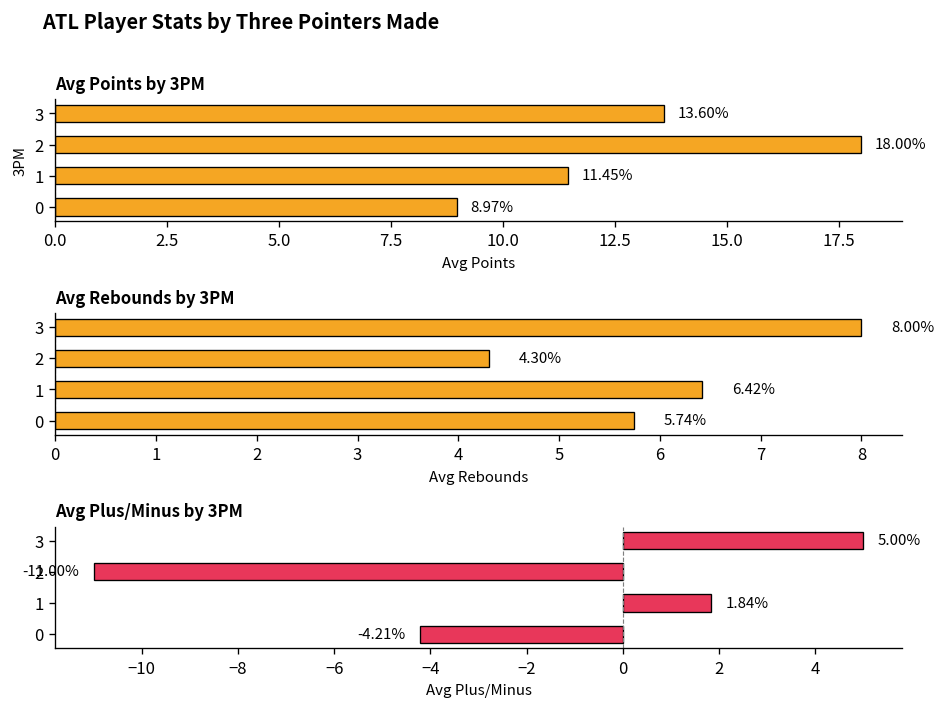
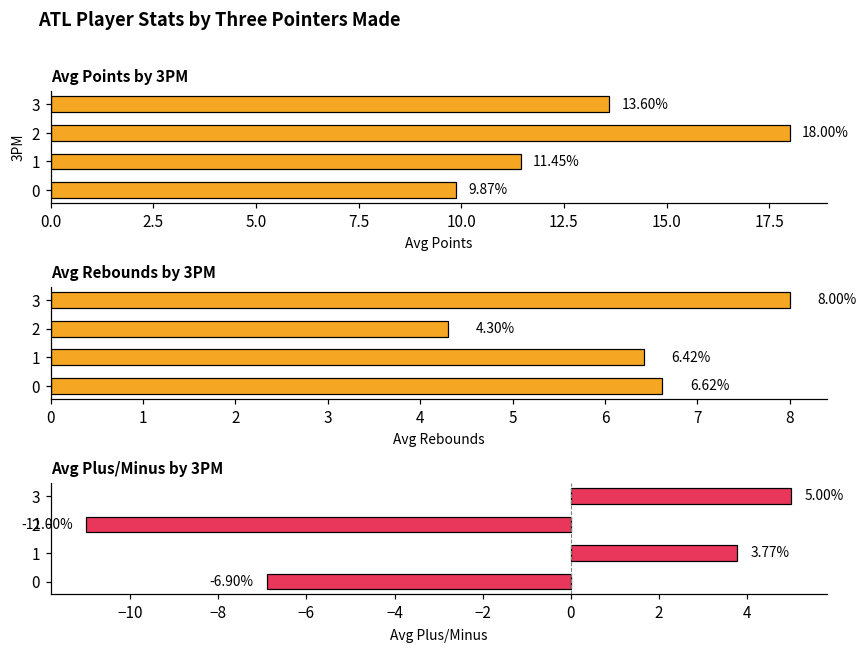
Avg Points by 3PM, 0: 8.97% -> 9.87%
Avg Rebounds by 3PM, 0: 5.74% -> 6.62%
Avg Plus/Minus by 3PM, 1: 1.84% -> 3.77%
Avg Plus/Minus by 3PM, 0: -4.21% -> -6.90%
